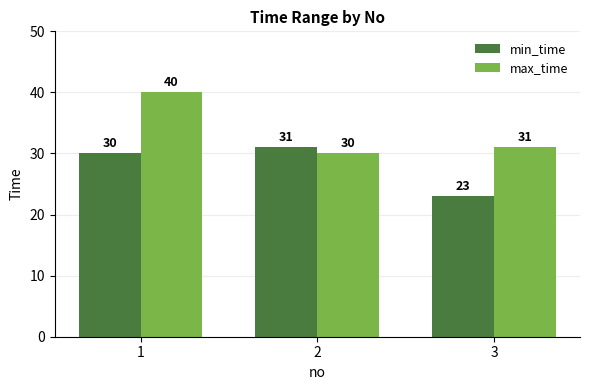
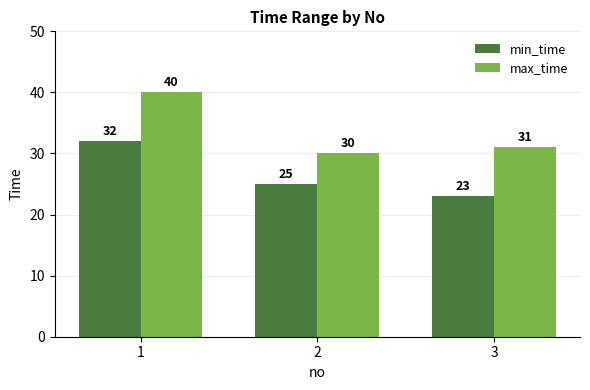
min_time, 1: 30 -> 32
min_time, 2: 31 -> 25
